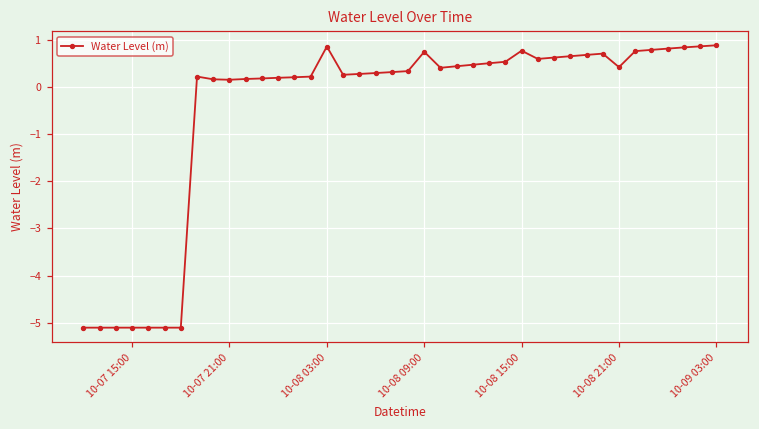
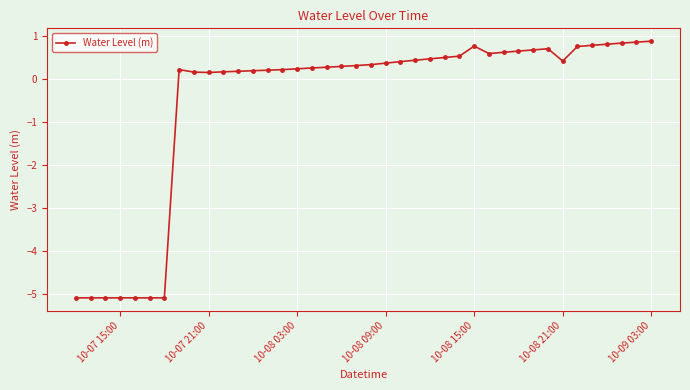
10-08 03:00: 0.9 -> 0.2
10-08 09:00: 0.7 -> 0.4
